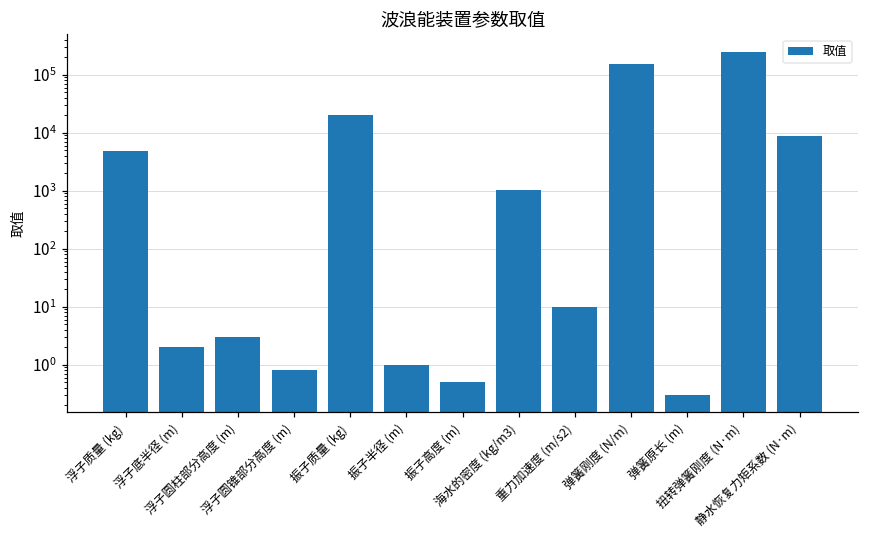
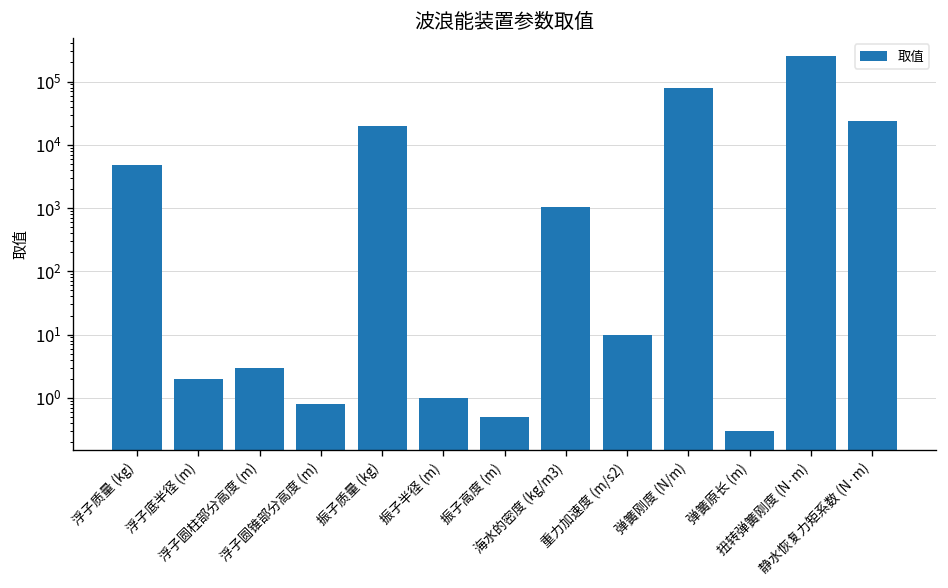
弹簧刚度 (N/m): 150000 -> 80000
静水恢复力矩系数 (N·m): 9000 -> 20000
